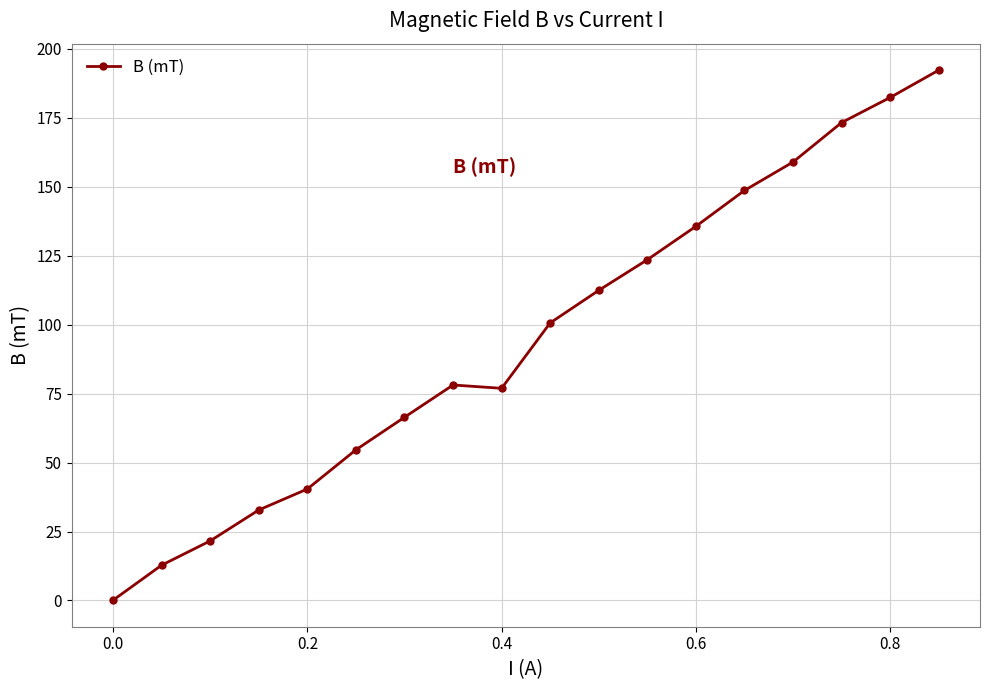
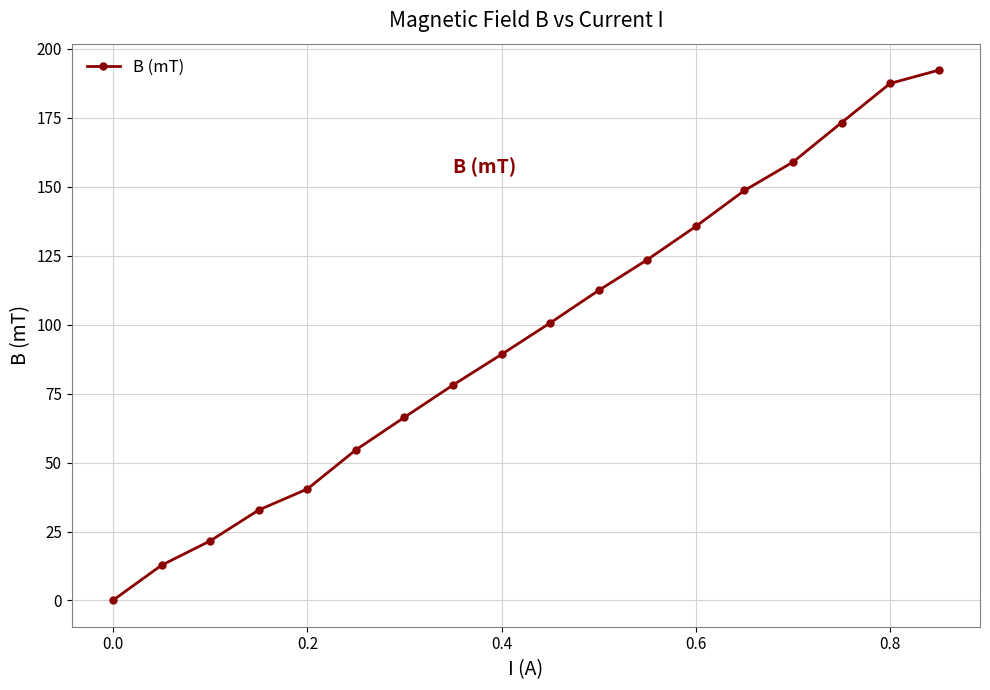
0.4: 77 -> 89
0.8: 182 -> 187
